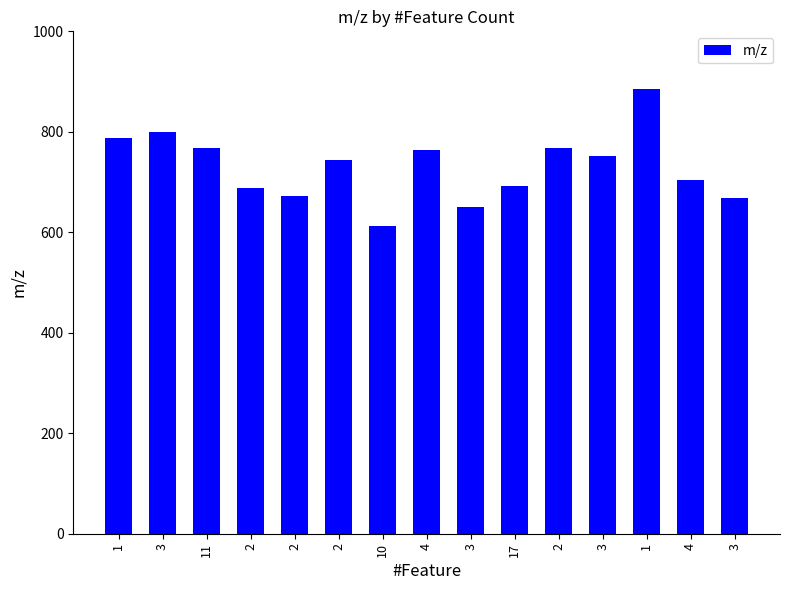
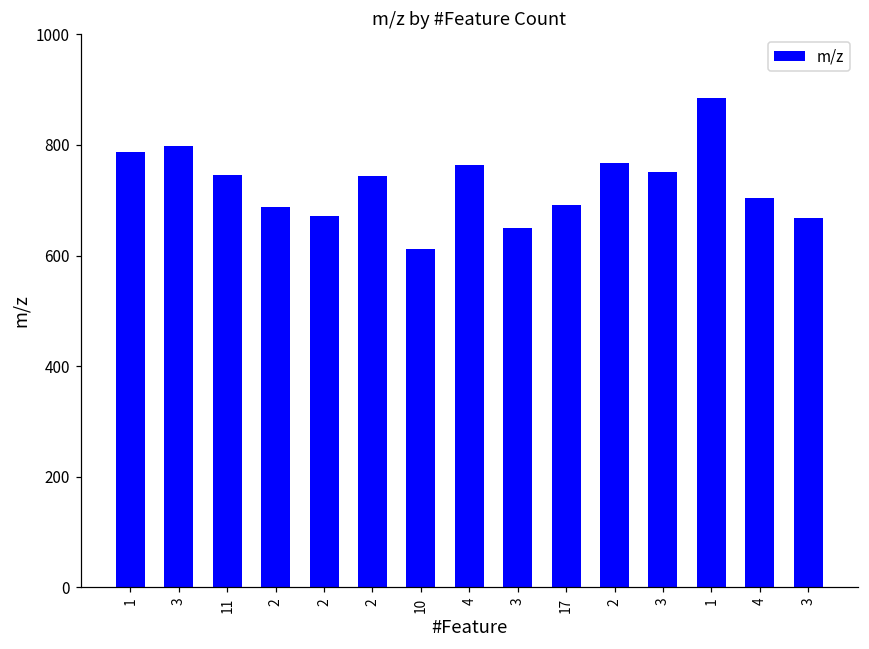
11: 770 -> 750
